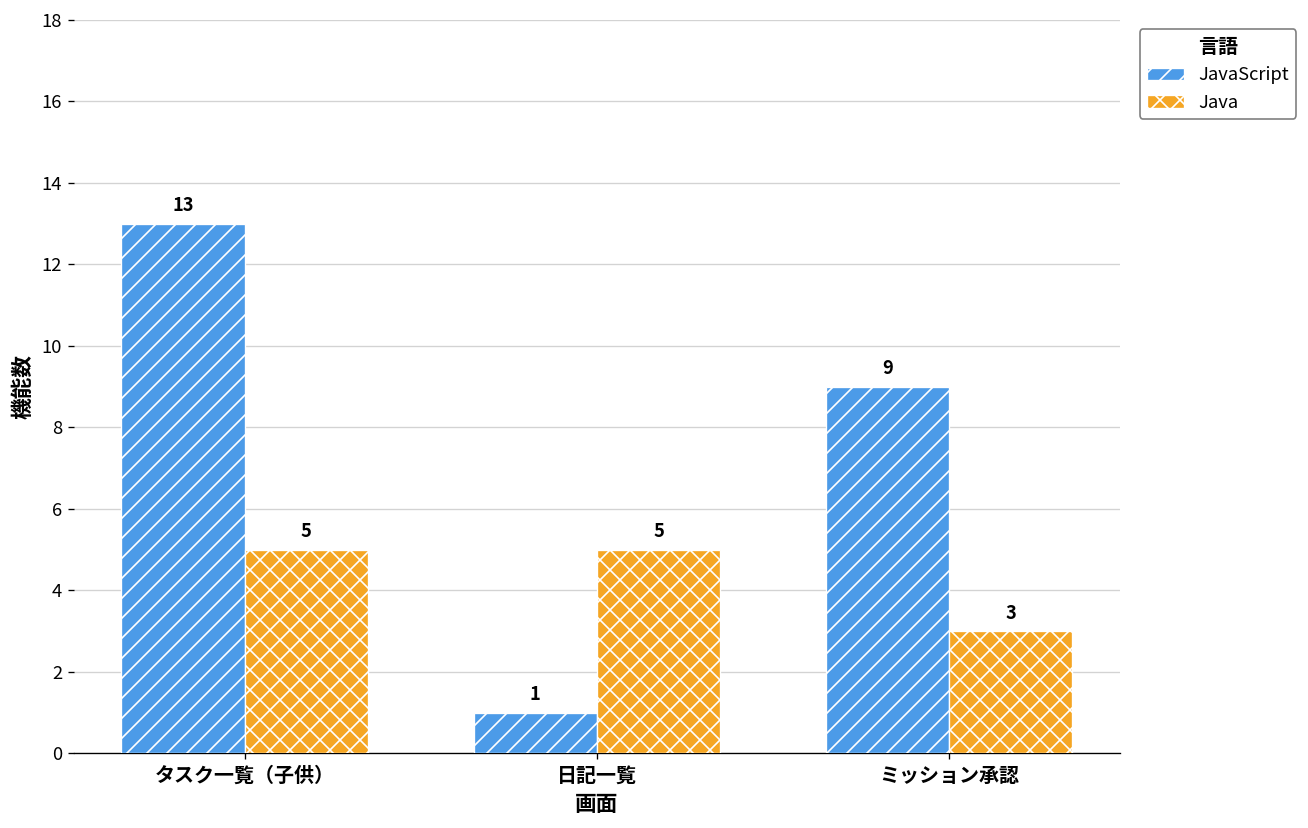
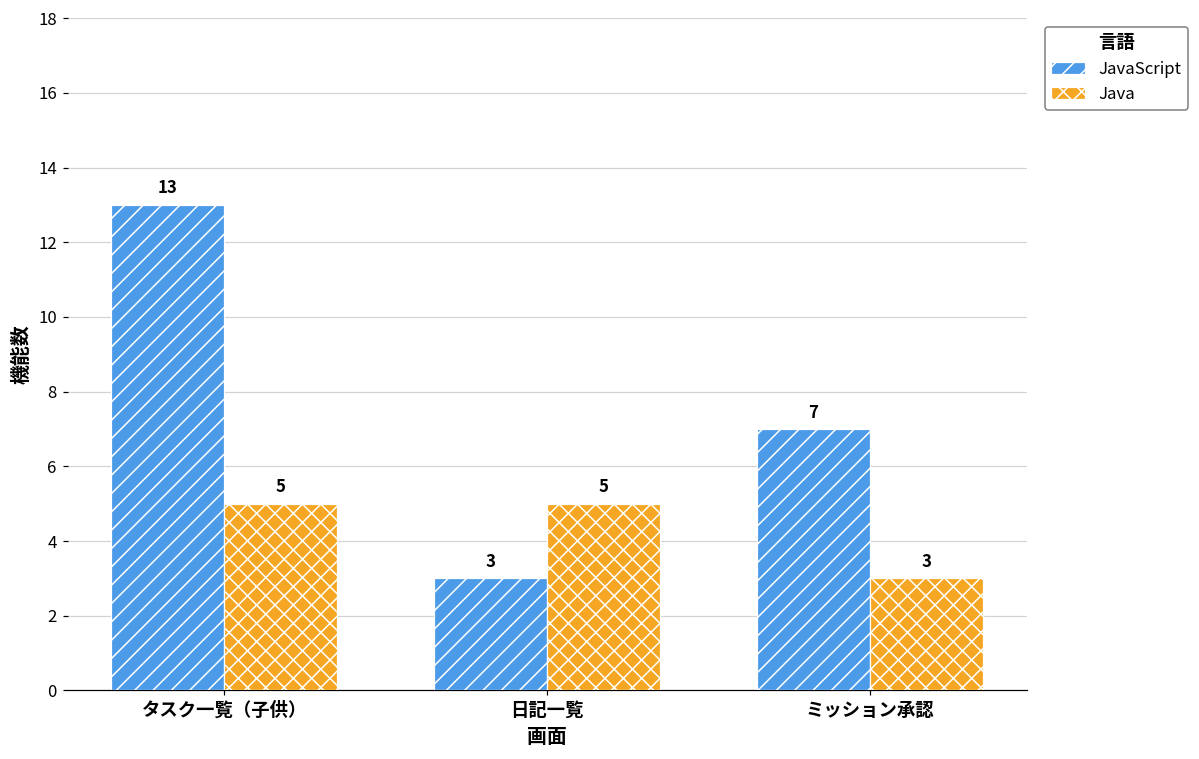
JavaScript, 日記一覧: 1 -> 3
JavaScript, ミッション承認: 9 -> 7
